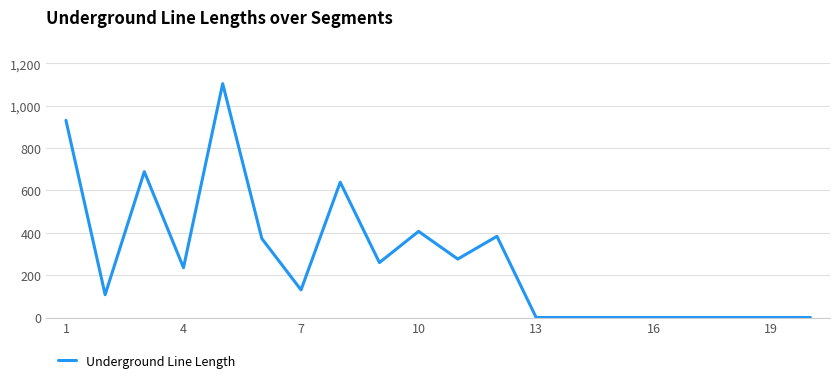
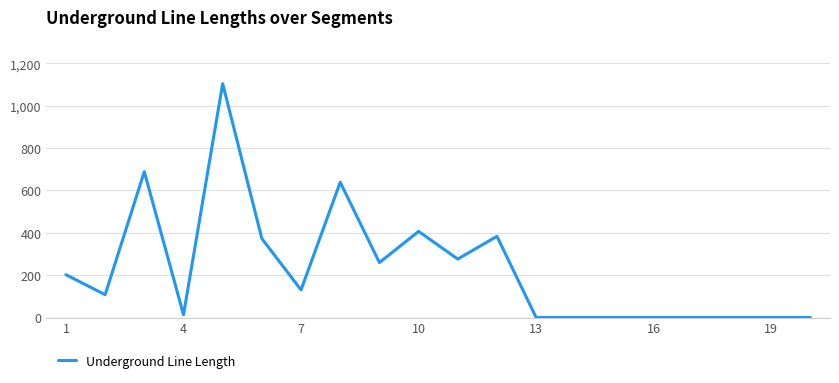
1: 930 -> 200
4: 240 -> 10
